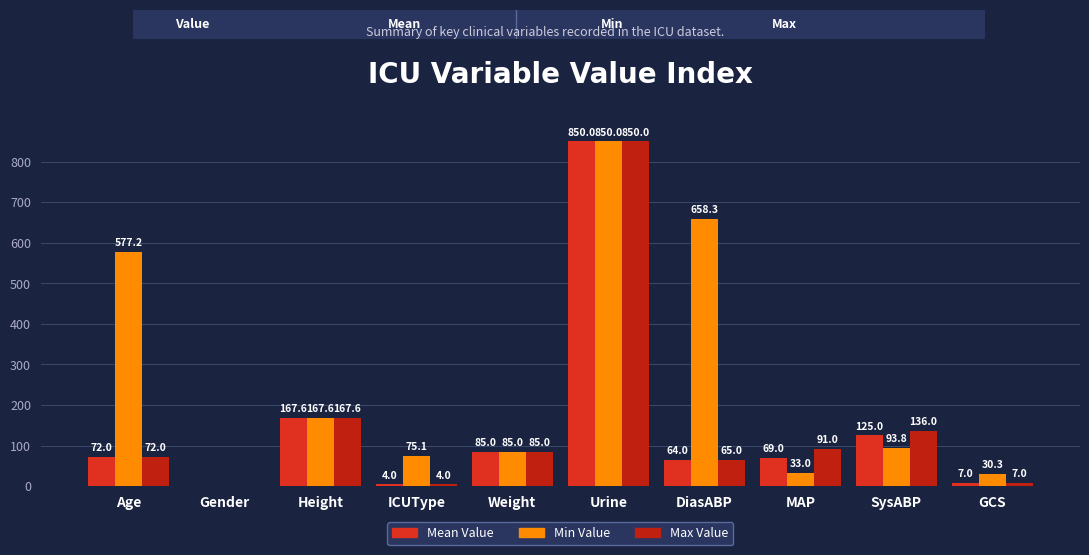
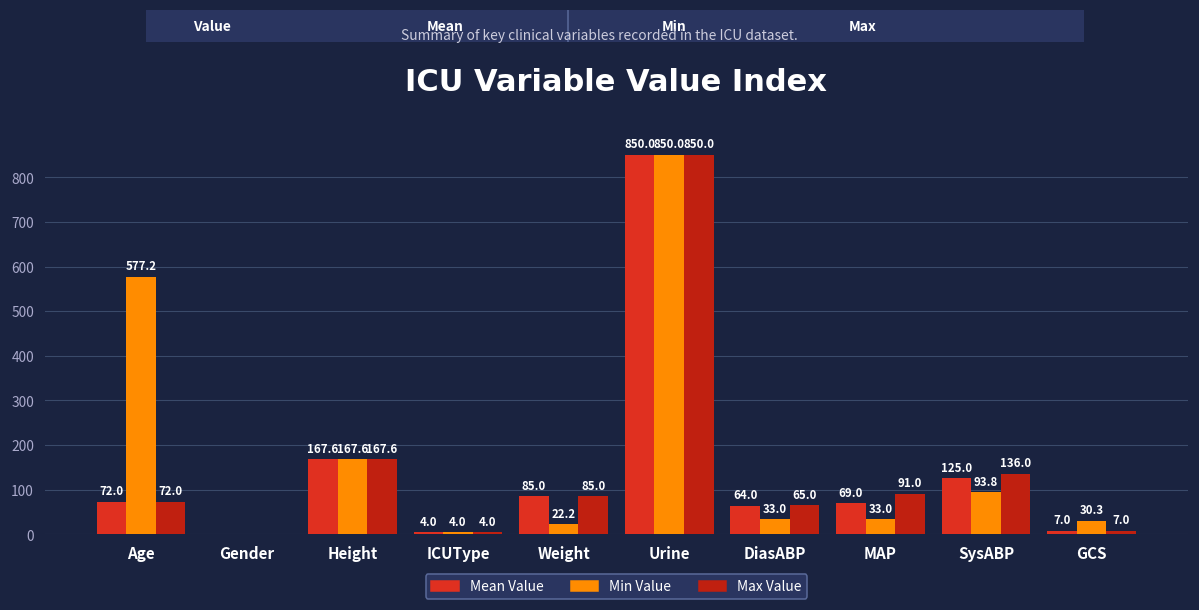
Min Value, ICUType: 75.1 -> 4.0
Min Value, Weight: 85.0 -> 22.2
Min Value, DiasABP: 658.3 -> 33.0
